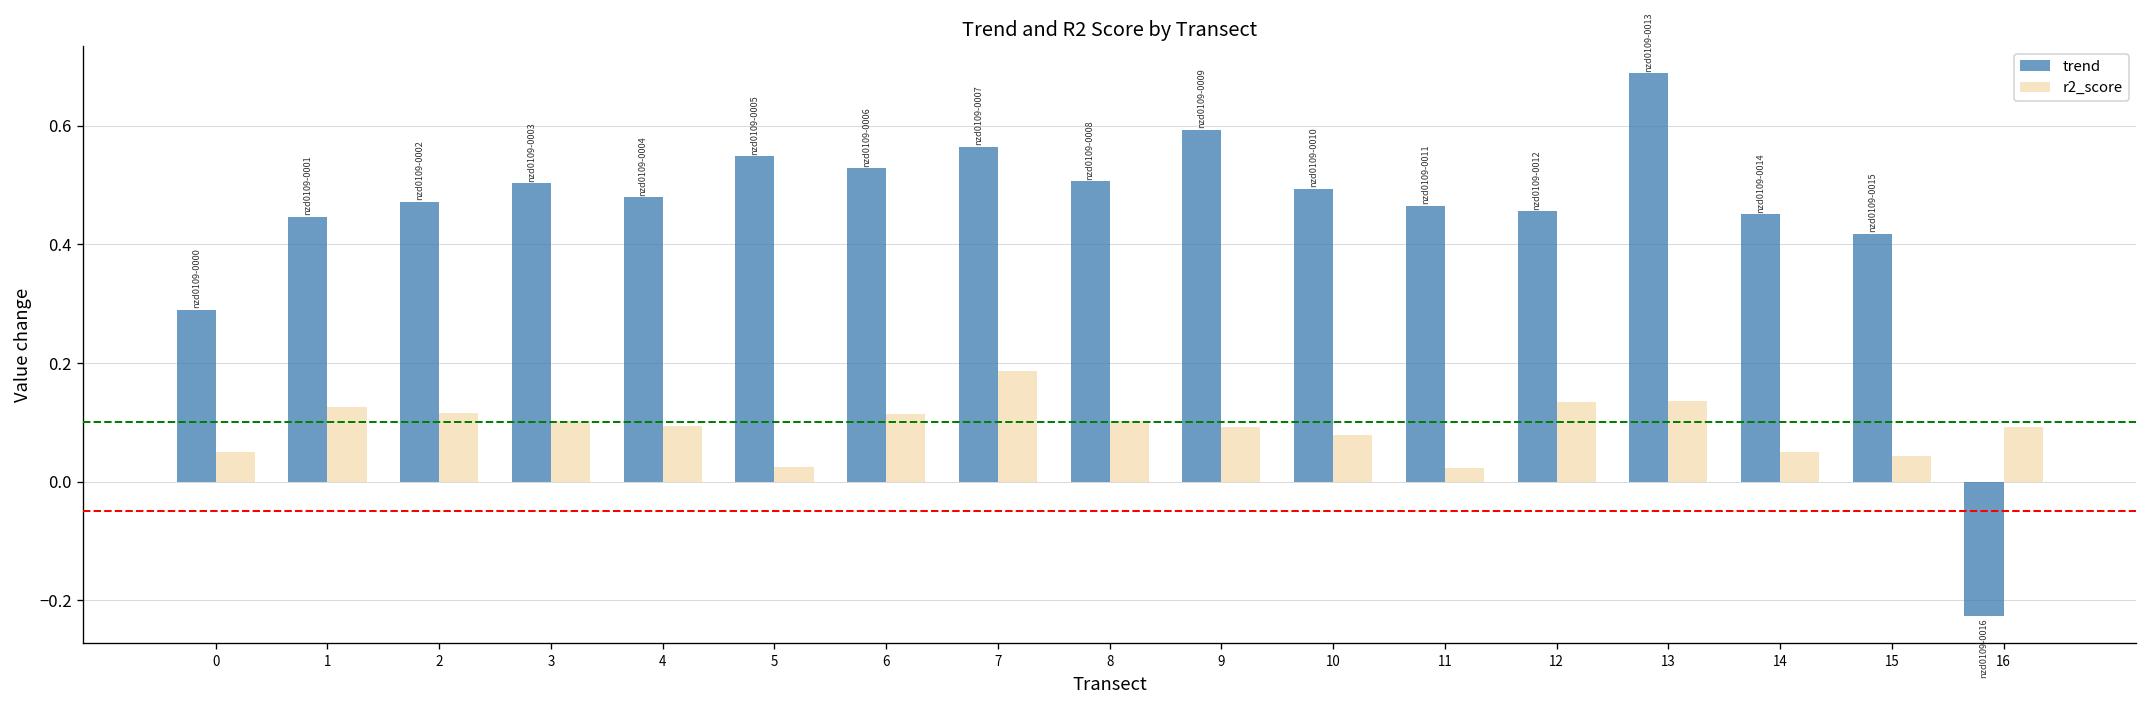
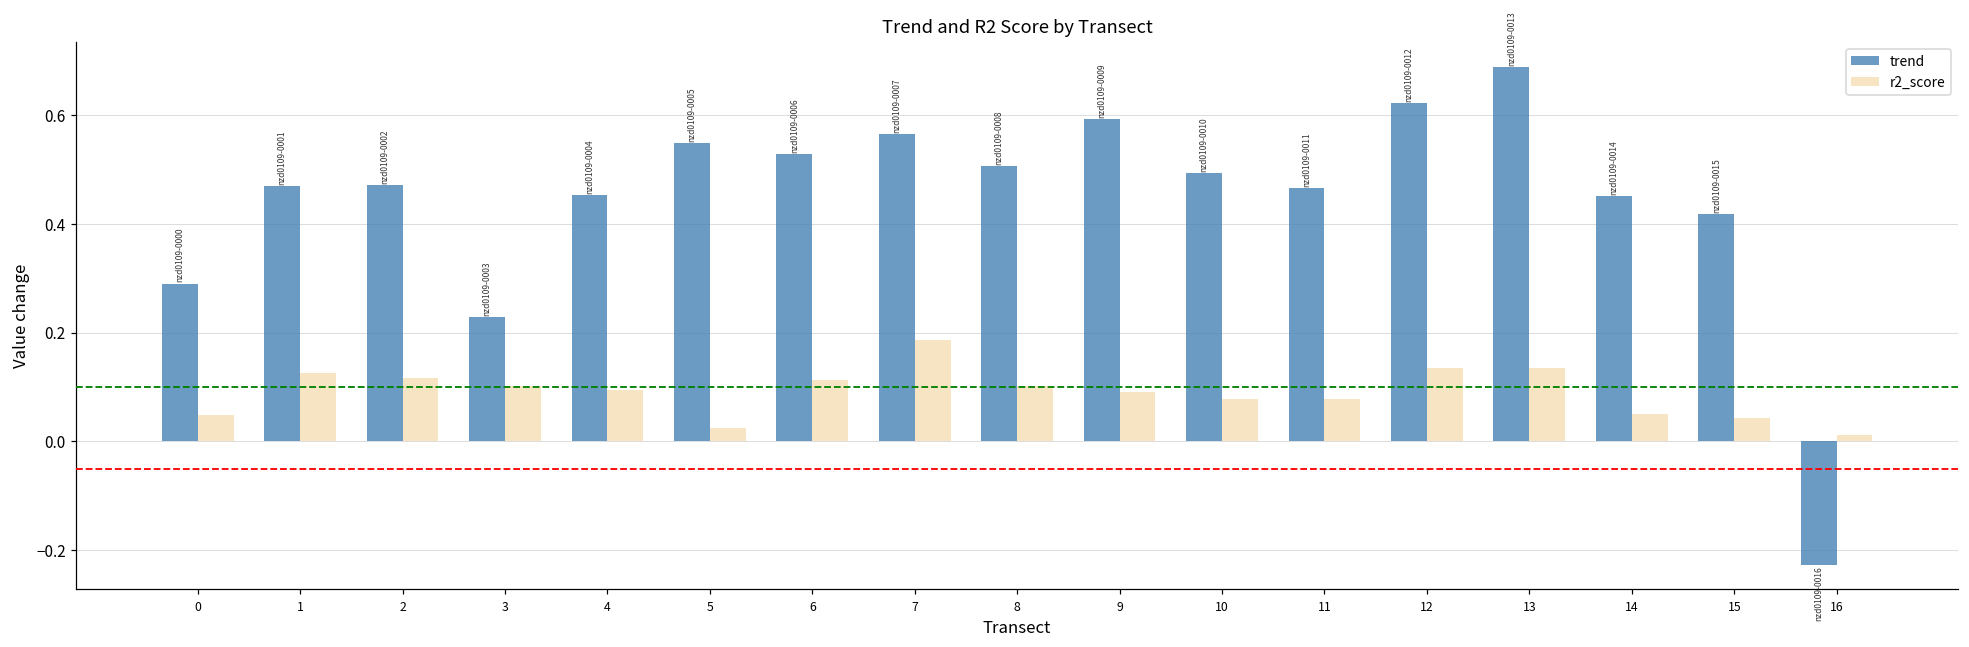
trend, 1: 0.45 -> 0.47
trend, 3: 0.50 -> 0.23
trend, 4: 0.48 -> 0.45
r2_score, 11: 0.02 -> 0.08
trend, 12: 0.46 -> 0.62
r2_score, 16: 0.09 -> 0.01
